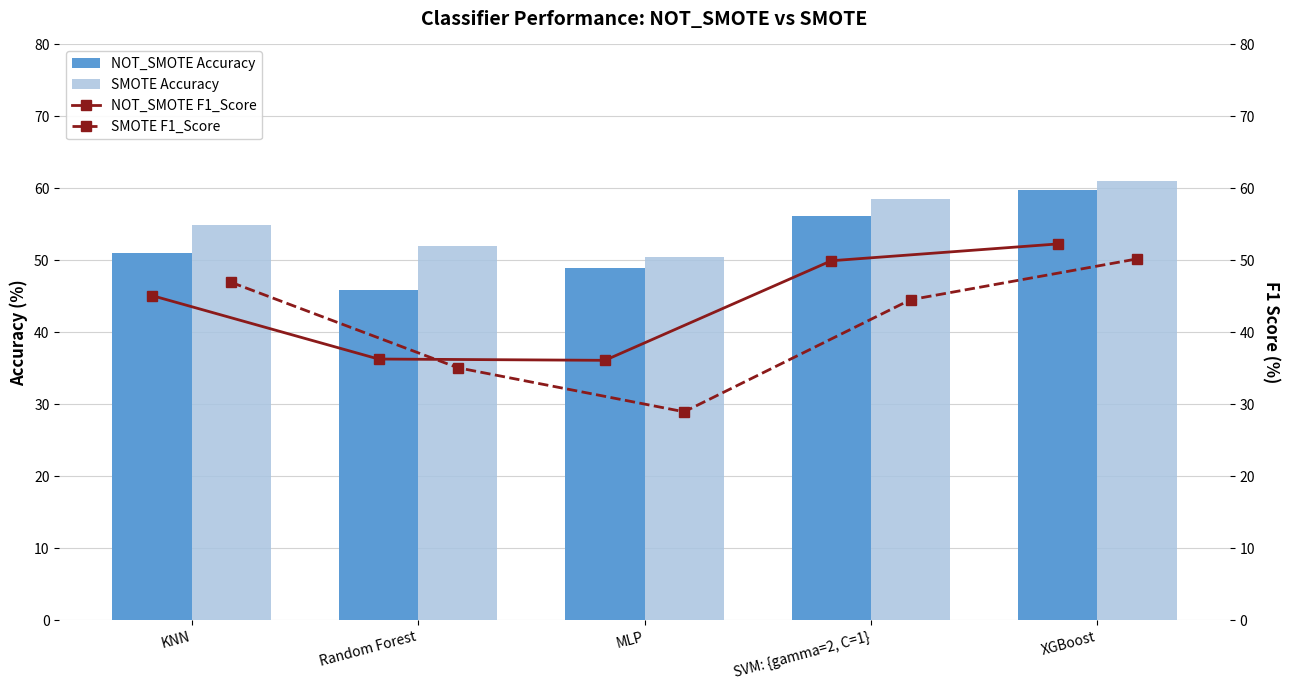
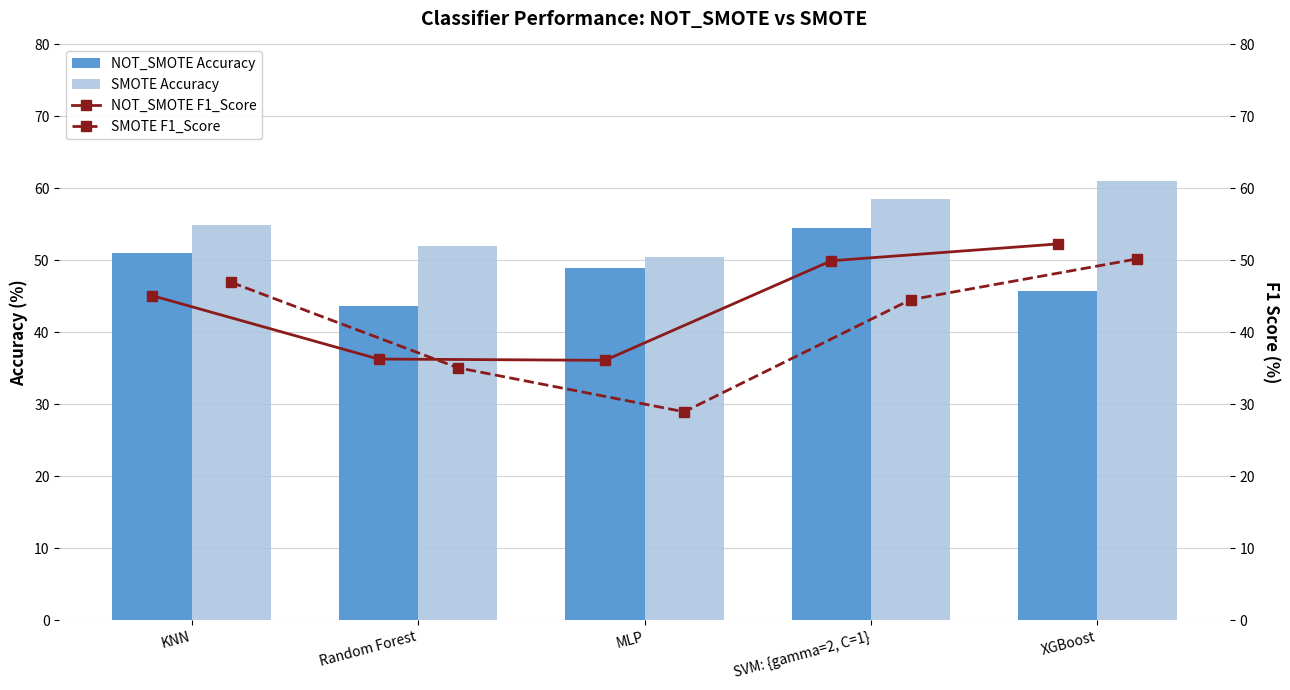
NOT_SMOTE Accuracy, Random Forest: 46 -> 44
NOT_SMOTE Accuracy, SVM: {gamma=2, C=1}: 56 -> 55
NOT_SMOTE Accuracy, XGBoost: 60 -> 46
